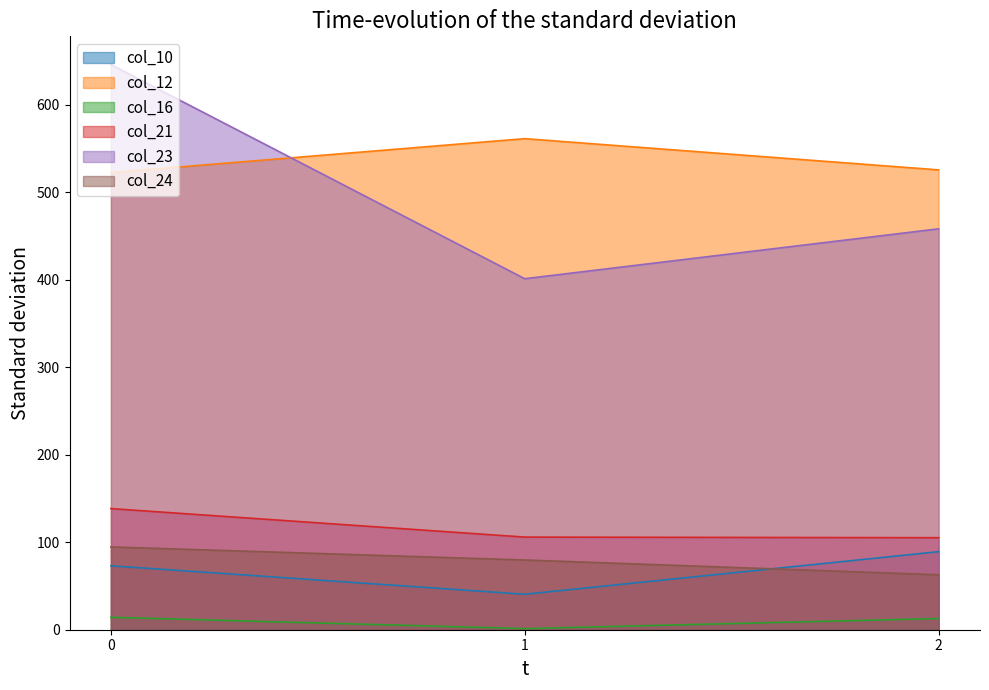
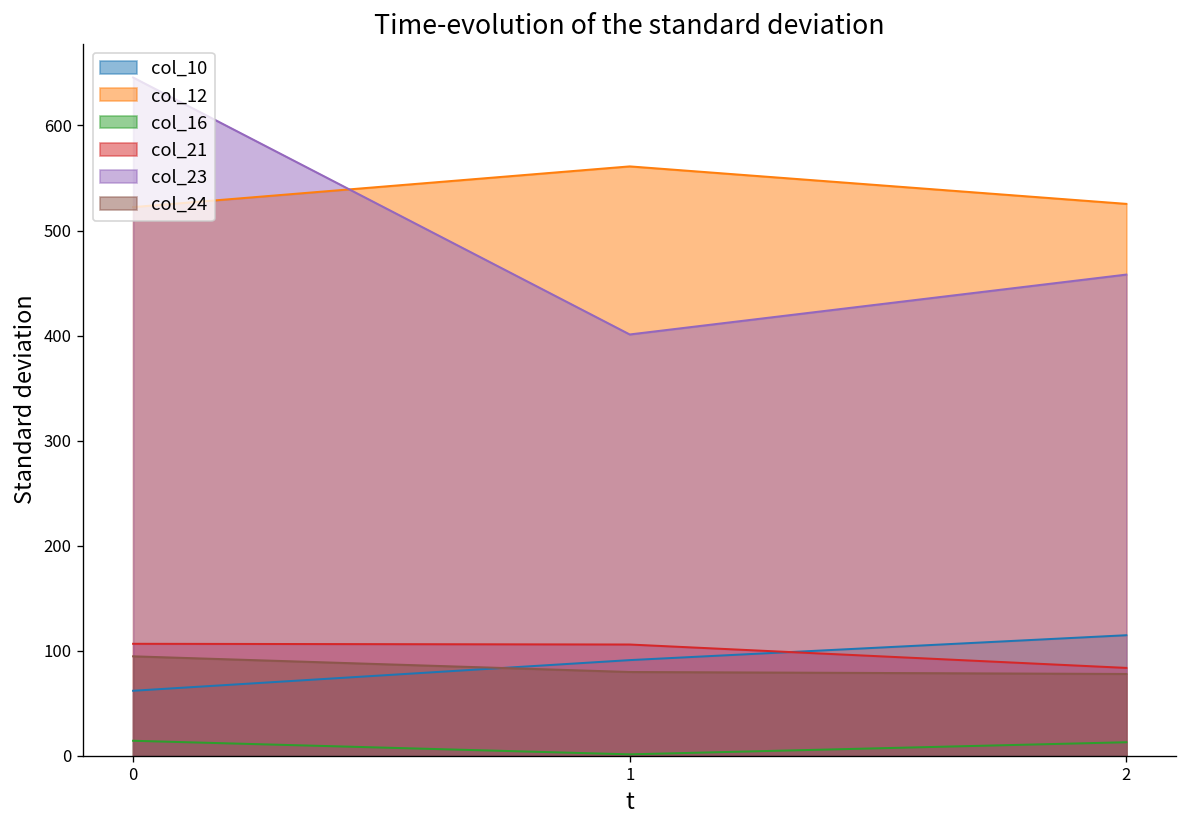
col_10, 0: 70 -> 60
col_21, 0: 140 -> 110
col_10, 1: 40 -> 90
col_10, 2: 90 -> 110
col_21, 2: 110 -> 80
col_24, 2: 60 -> 80
